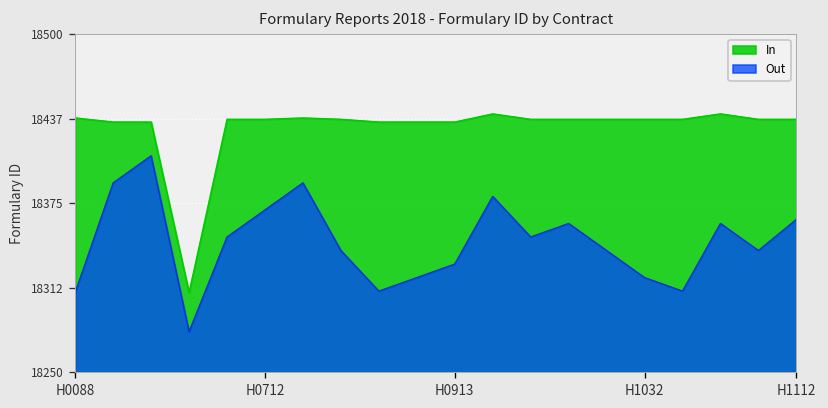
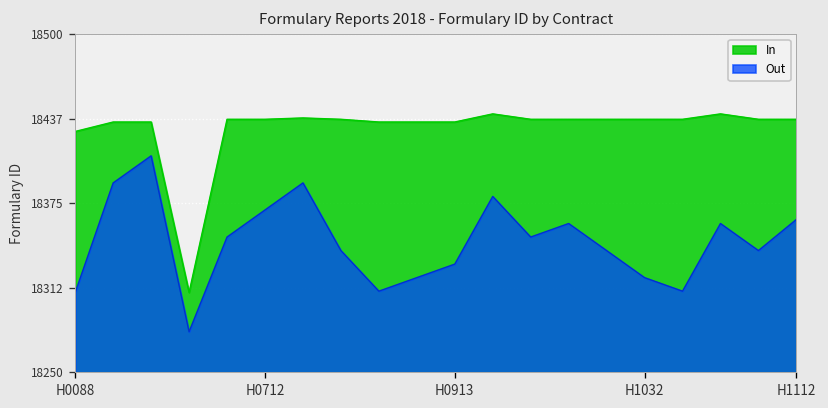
In, H0088: 18438 -> 18428
